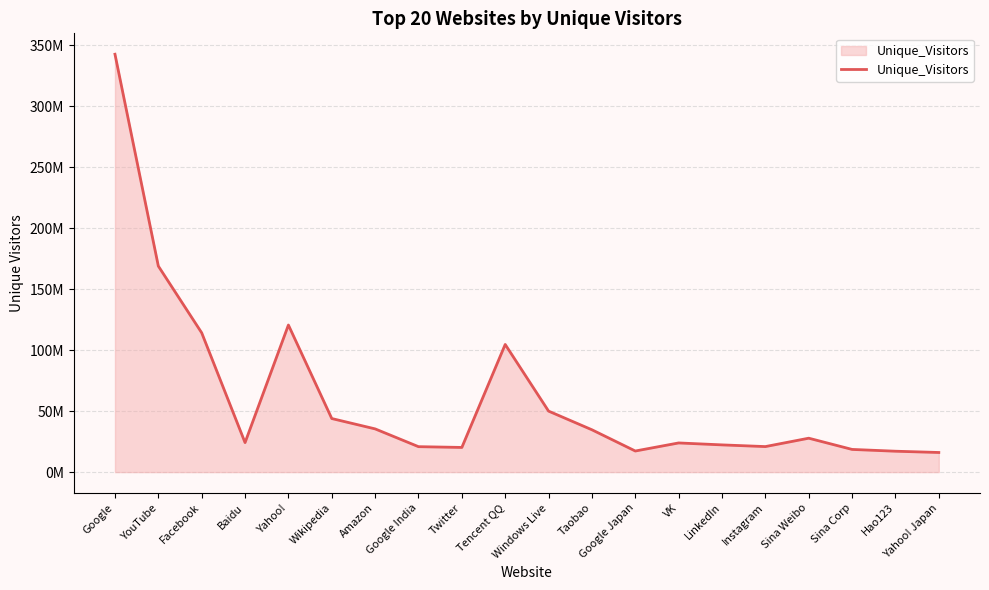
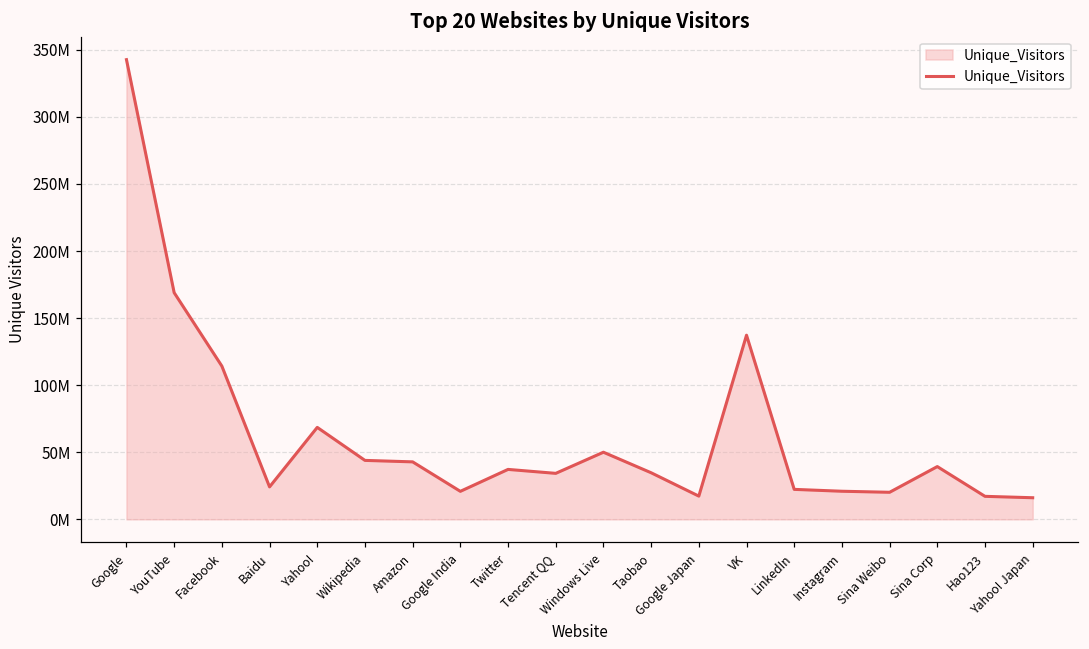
Yahoo!: 121000000 -> 69000000
Amazon: 35000000 -> 43000000
Twitter: 20000000 -> 37000000
Tencent QQ: 105000000 -> 34000000
VK: 24000000 -> 137000000
Sina Weibo: 28000000 -> 20000000
Sina Corp: 19000000 -> 39000000
